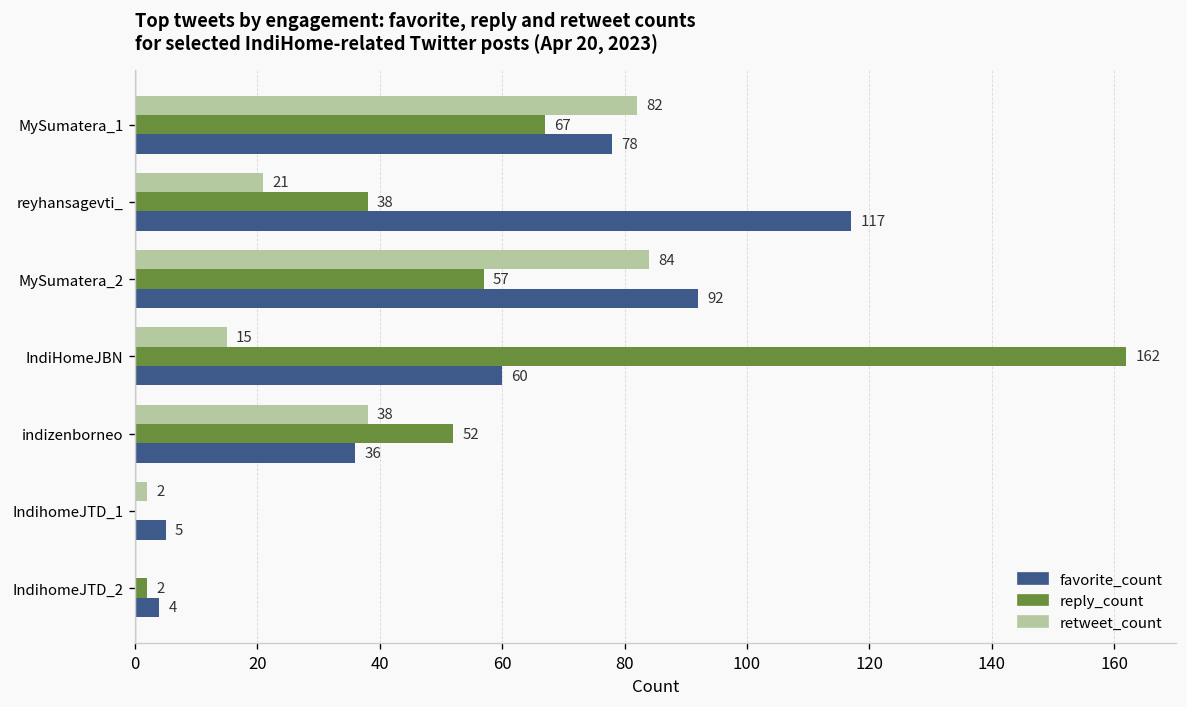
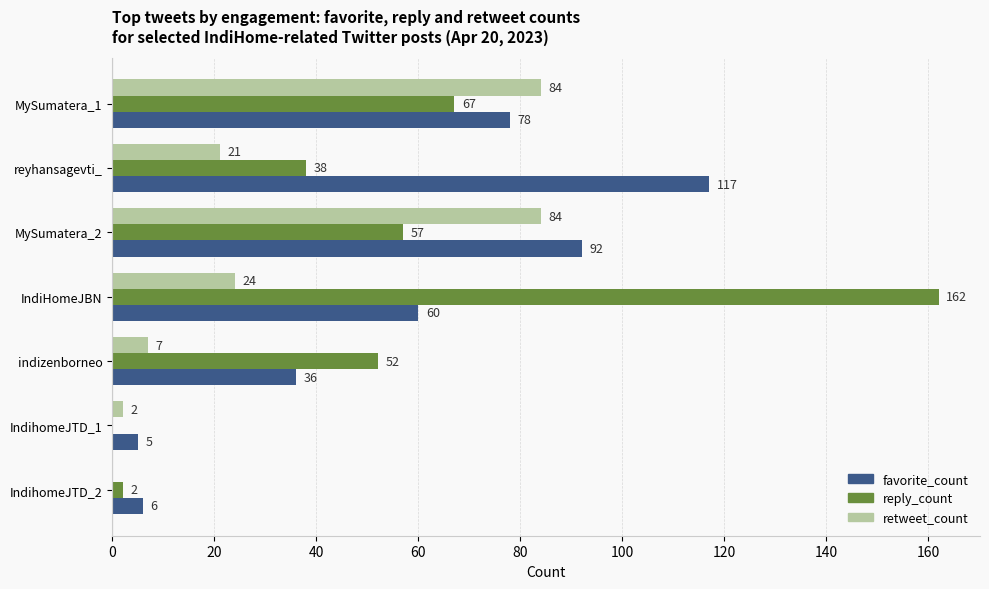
retweet_count, MySumatera_1: 82 -> 84
retweet_count, IndiHomeJBN: 15 -> 24
retweet_count, indizenborneo: 38 -> 7
favorite_count, IndihomeJTD_2: 4 -> 6
